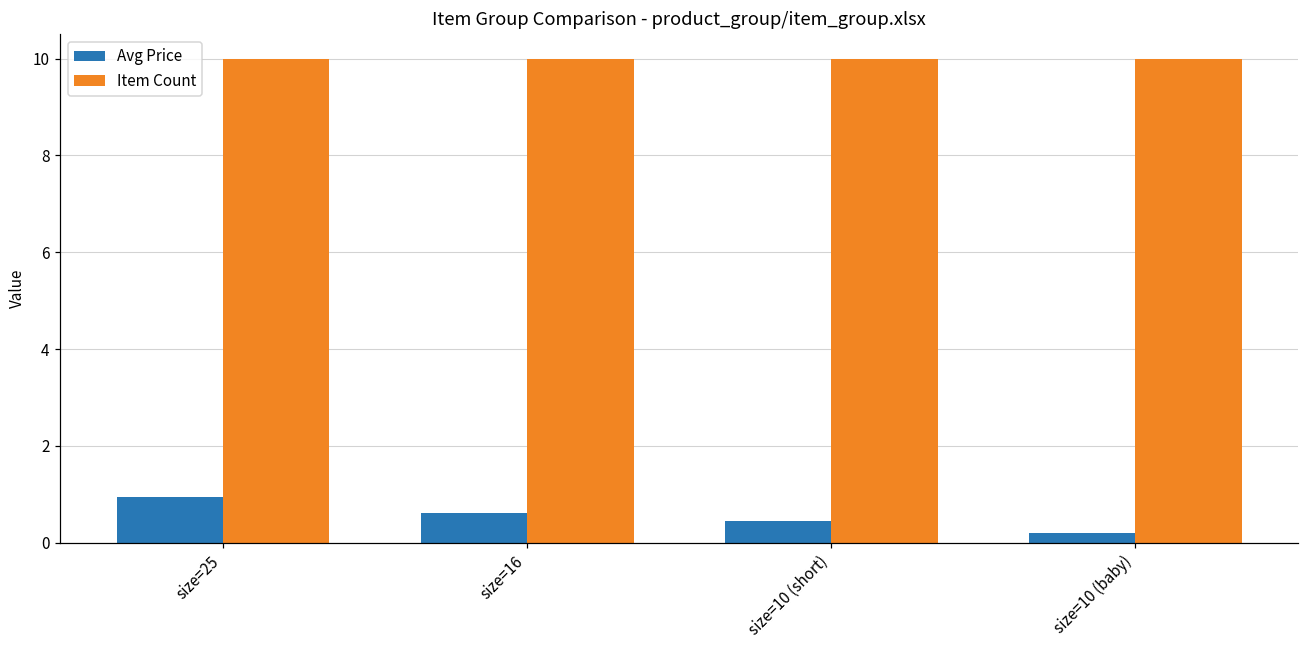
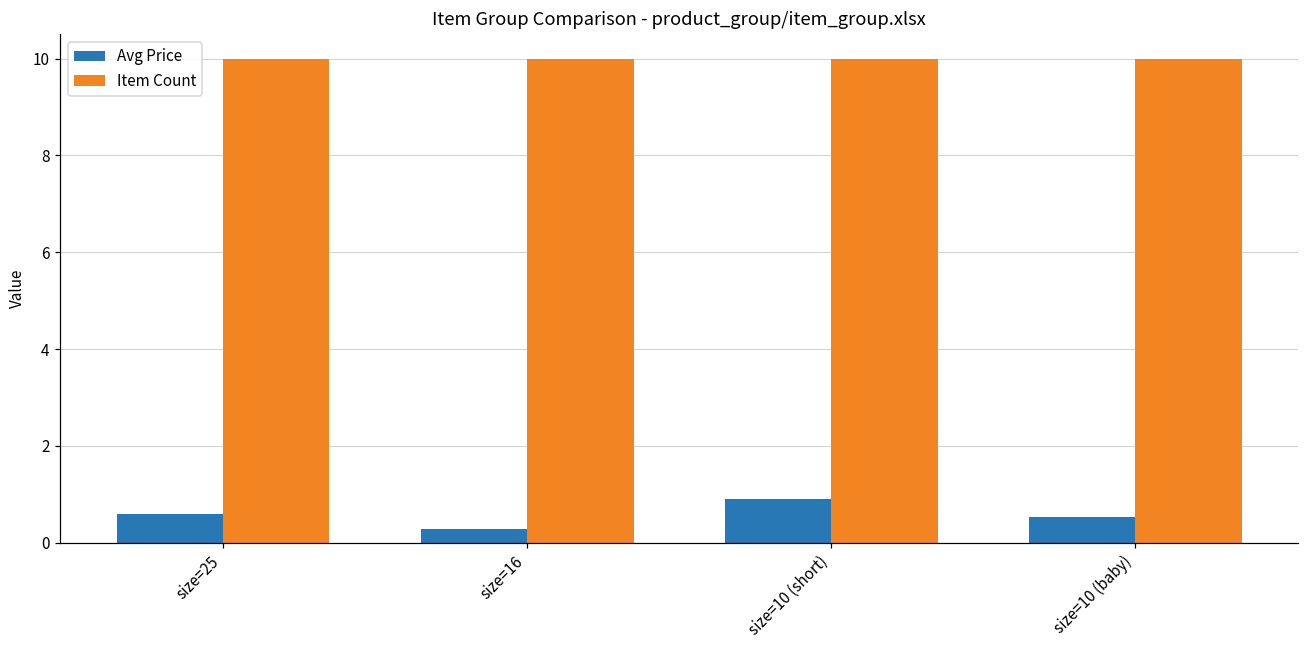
Avg Price, size=25: 1.0 -> 0.6
Avg Price, size=16: 0.6 -> 0.3
Avg Price, size=10 (short): 0.5 -> 0.9
Avg Price, size=10 (baby): 0.2 -> 0.5
